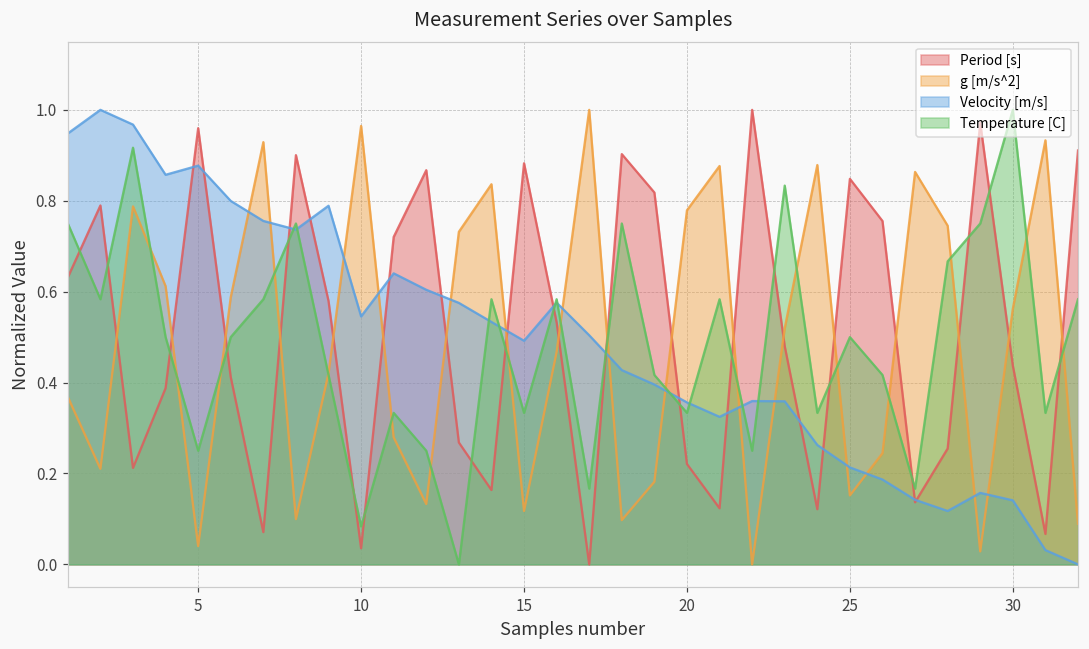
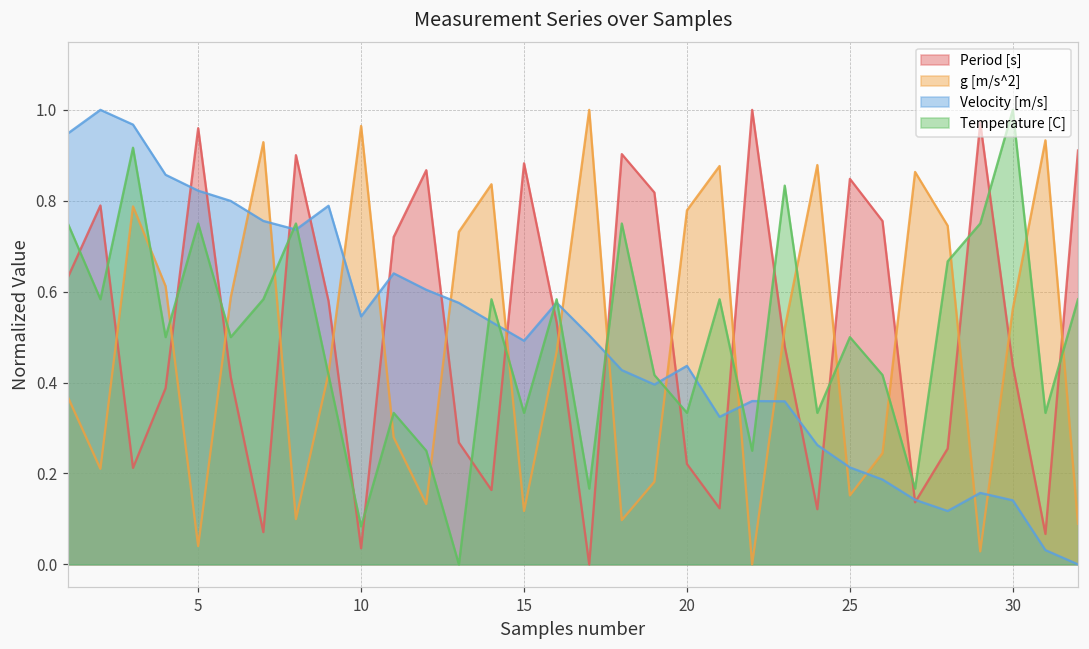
Velocity [m/s], 5: 0.88 -> 0.82
Temperature [C], 5: 0.25 -> 0.75
Velocity [m/s], 20: 0.36 -> 0.44
